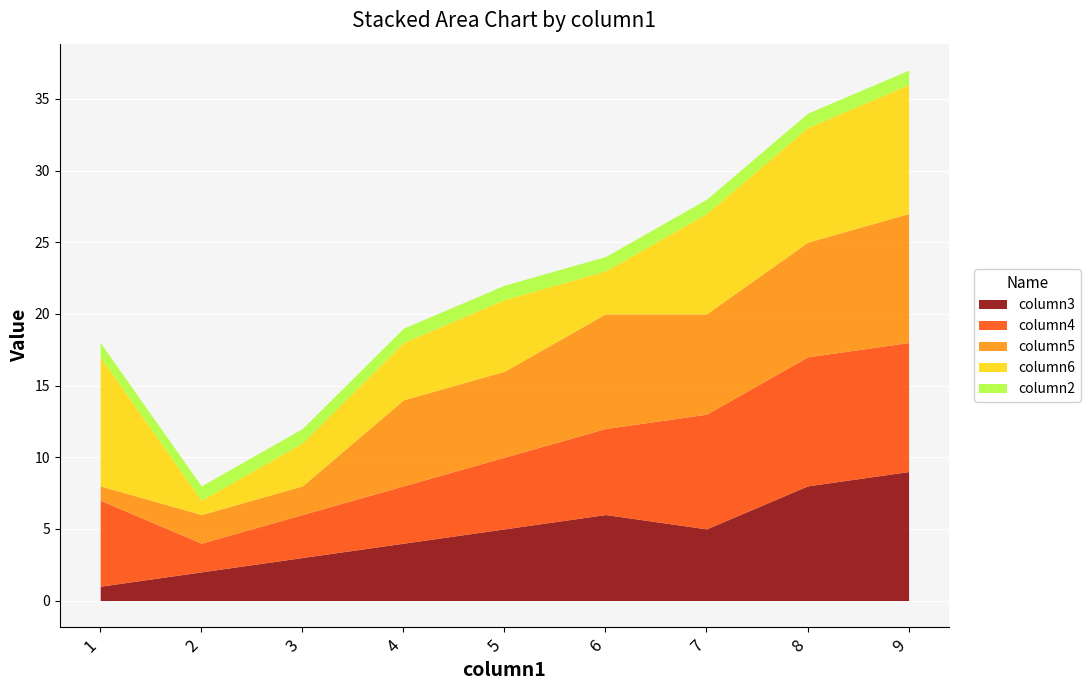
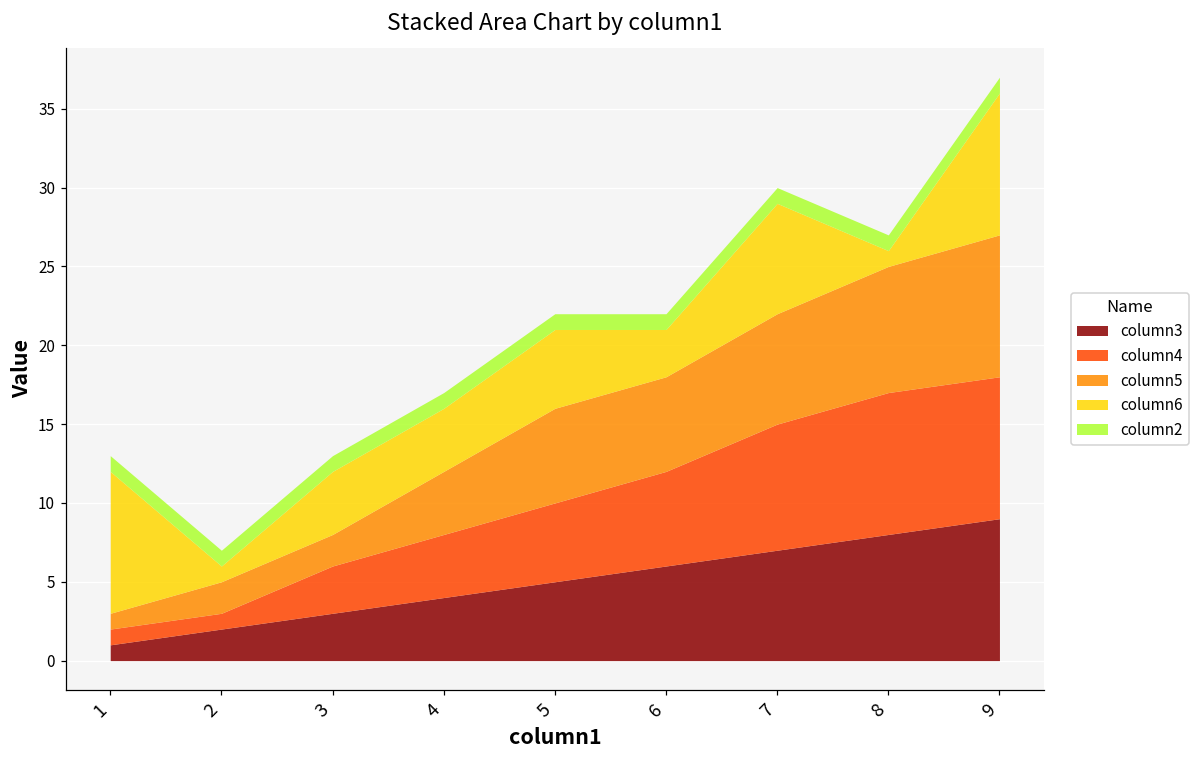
column4, 1: 6 -> 1
column4, 2: 2 -> 1
column6, 3: 3 -> 4
column5, 4: 6 -> 4
column5, 6: 8 -> 6
column3, 7: 5 -> 7
column6, 8: 8 -> 1
